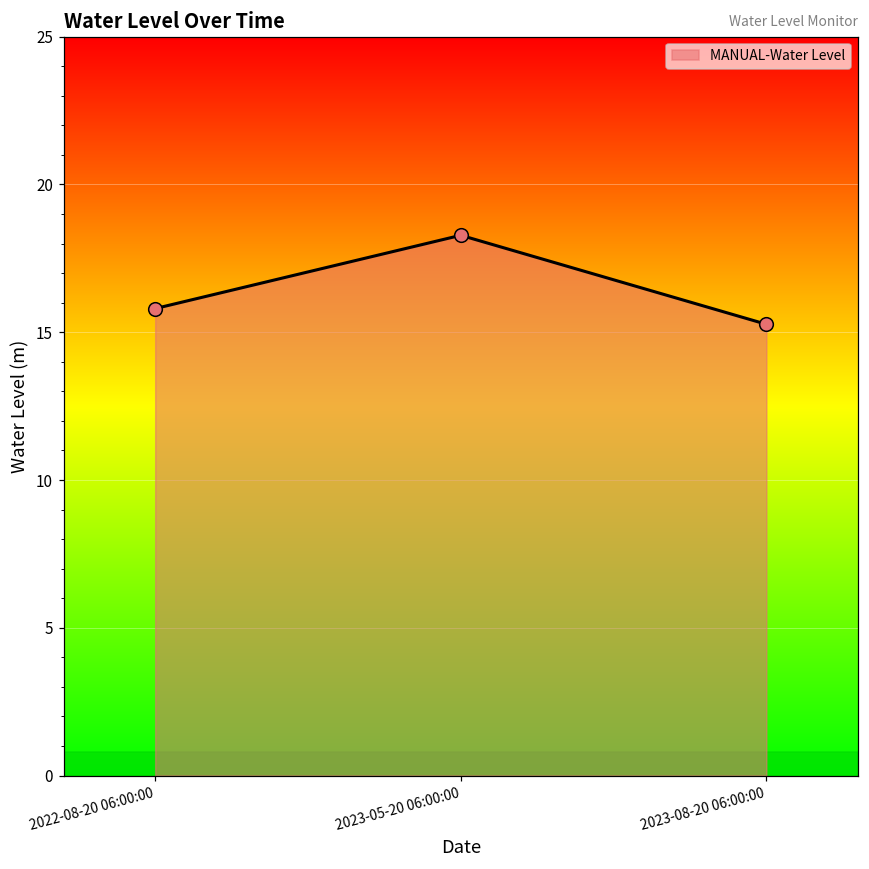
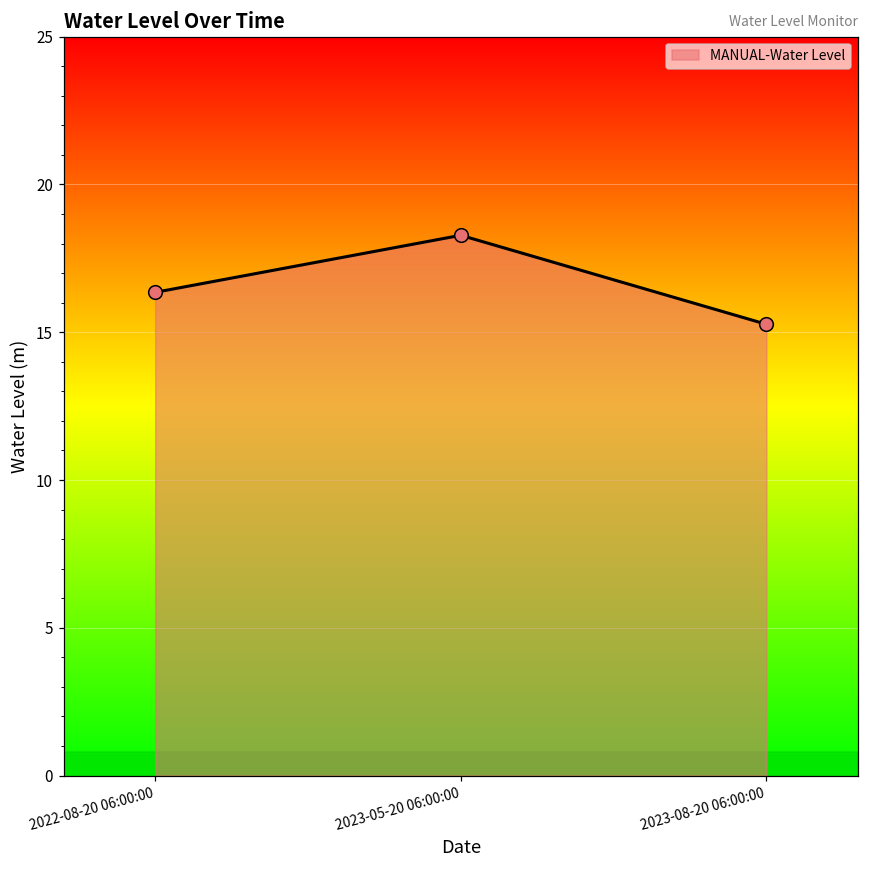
2022-08-20 06:00:00: 15.8 -> 16.4
